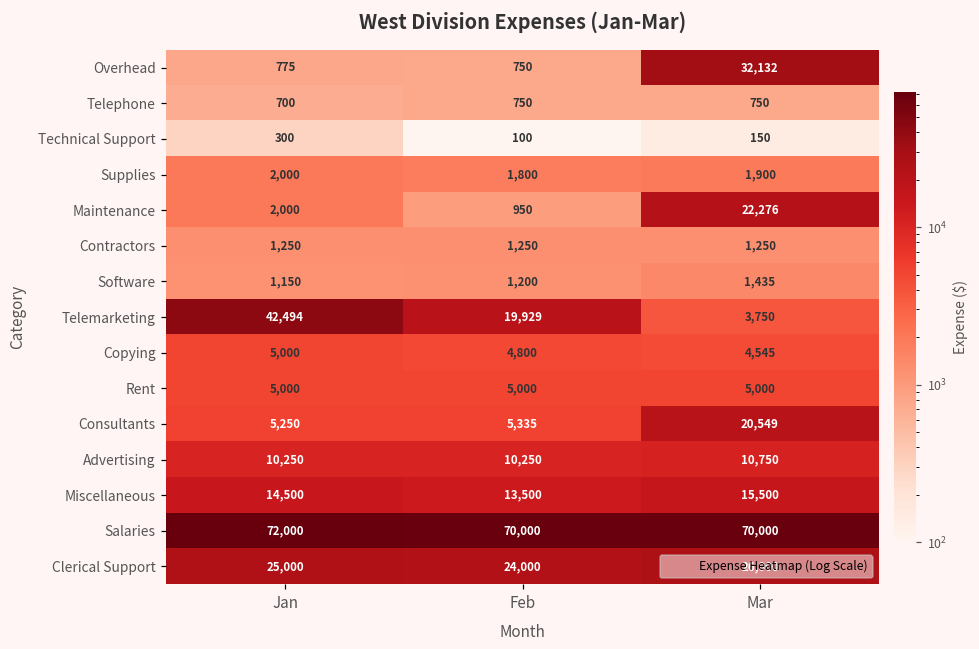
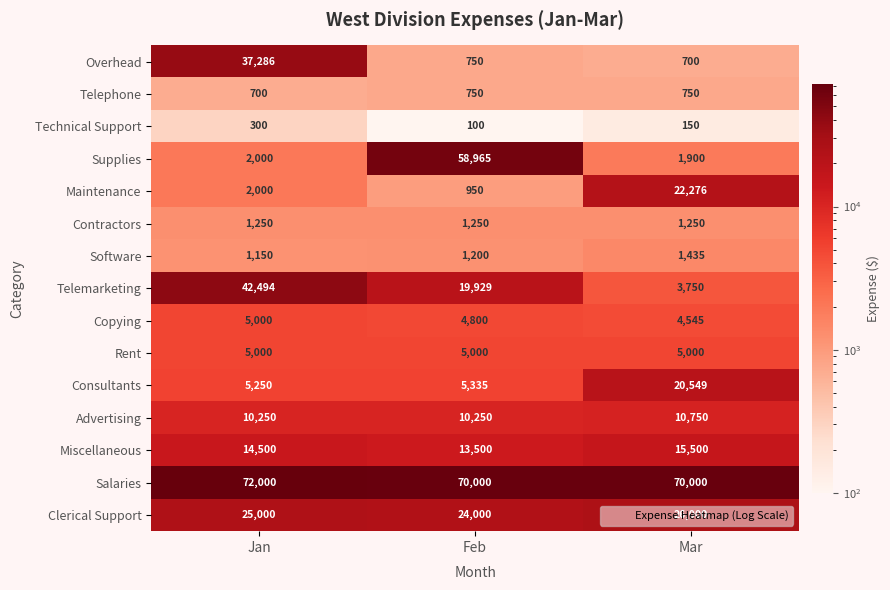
Overhead, Jan: 775 -> 37,286
Overhead, Mar: 32,132 -> 700
Supplies, Feb: 1,800 -> 58,965
